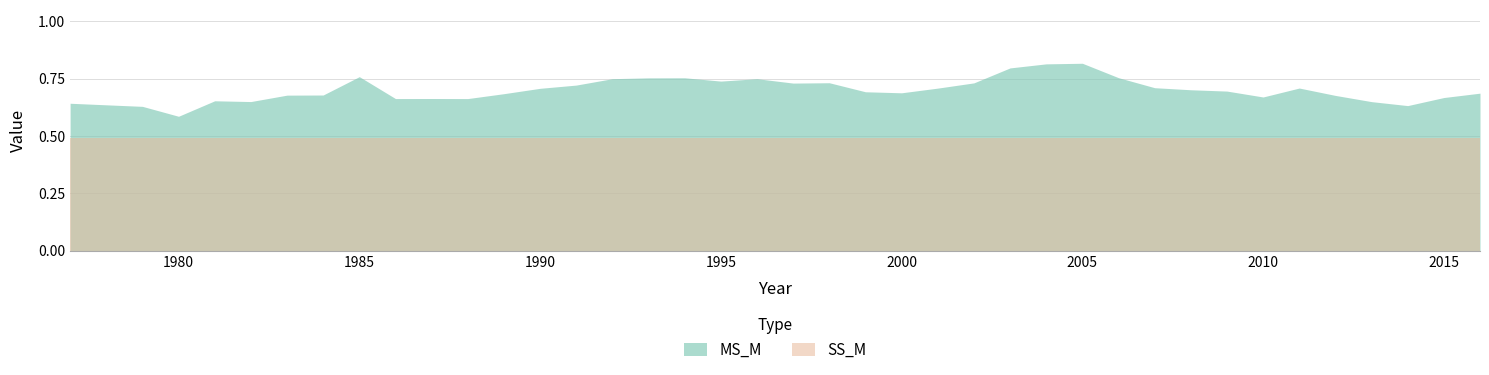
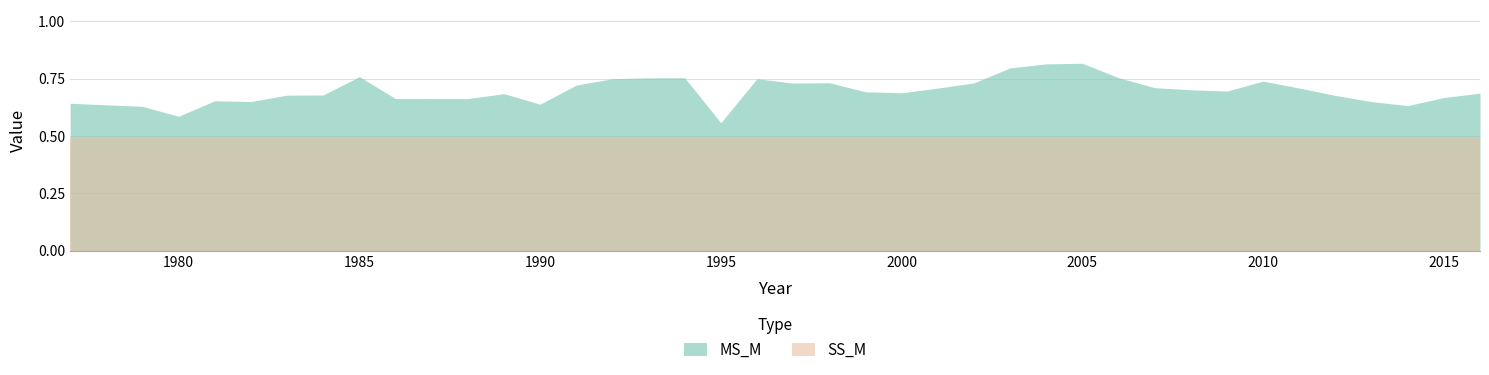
MS_M, 1990: 0.71 -> 0.64
MS_M, 1995: 0.74 -> 0.56
MS_M, 2010: 0.67 -> 0.74
